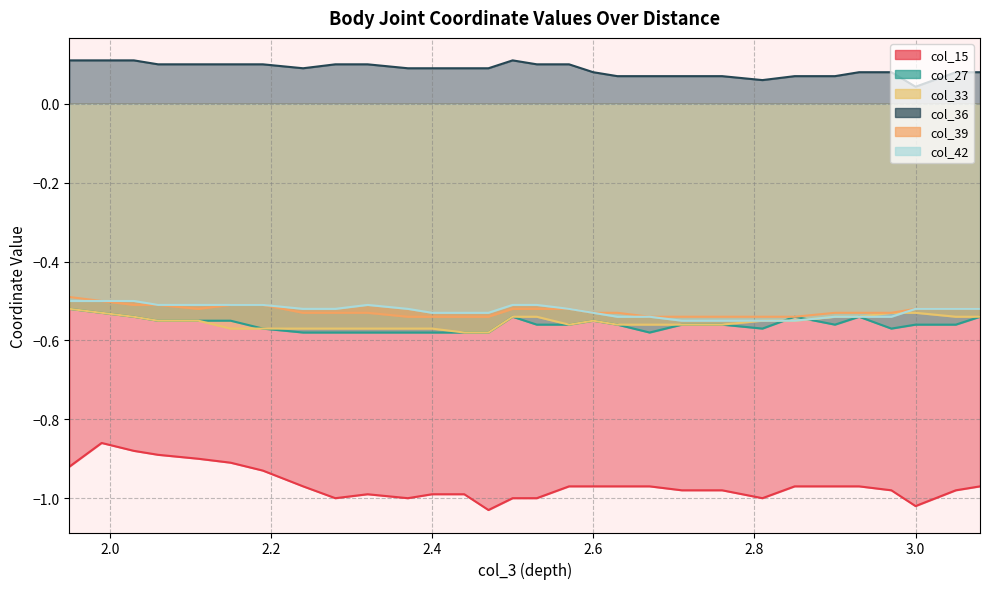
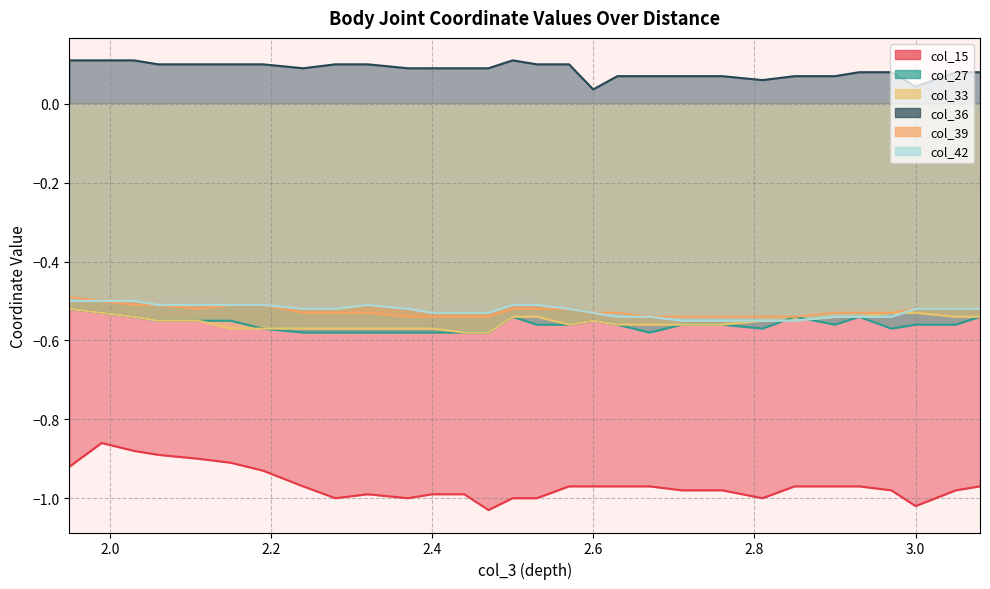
col_36, 2.6: 0.08 -> 0.04
